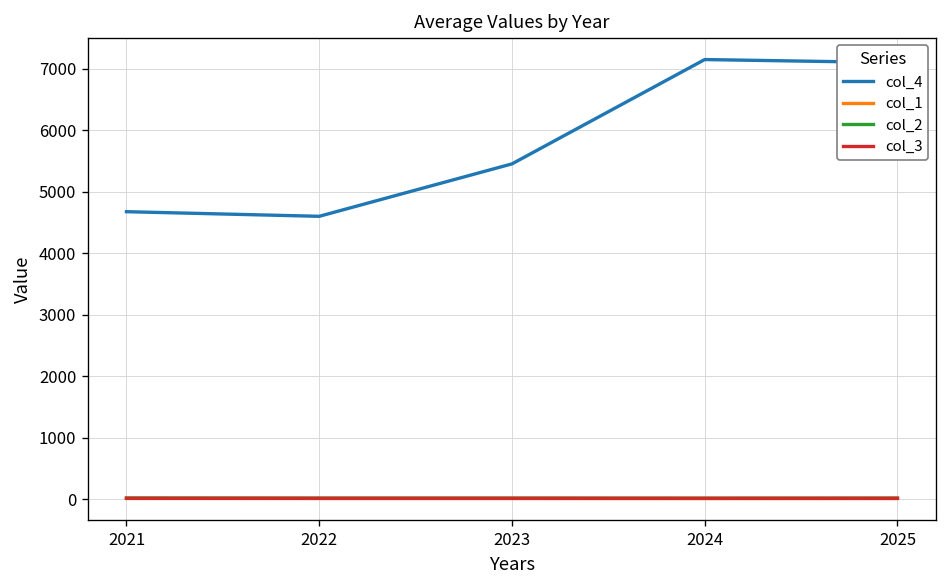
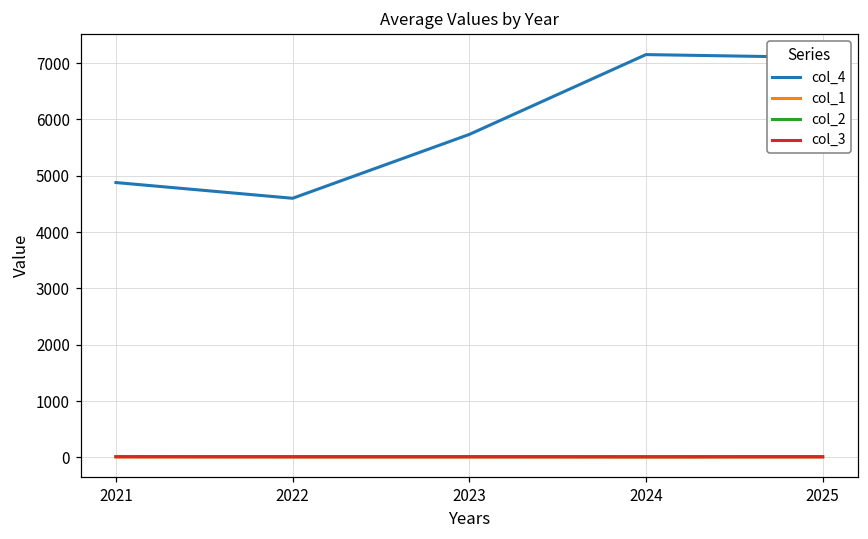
col_4, 2021: 4700 -> 4900
col_4, 2023: 5500 -> 5700
